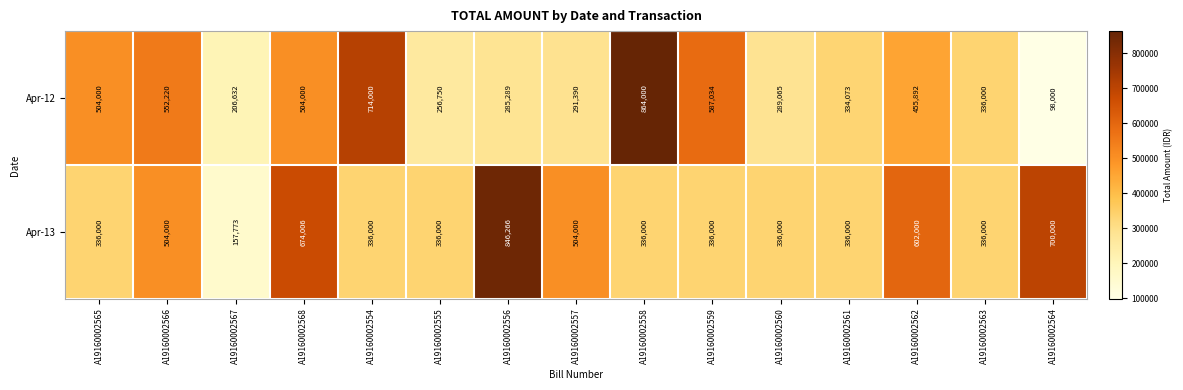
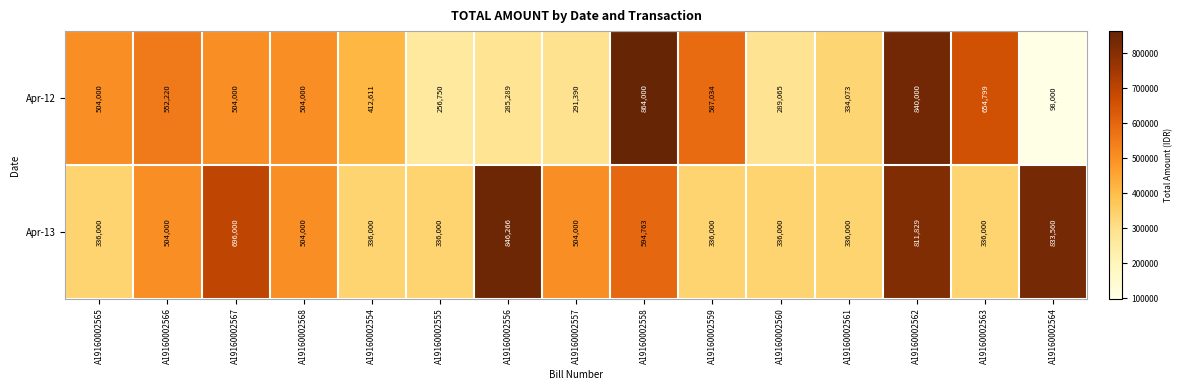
Apr-12, A19160002567: 206,632 -> 504,000
Apr-12, A19160002554: 714,000 -> 412,611
Apr-12, A19160002562: 455,892 -> 840,000
Apr-12, A19160002563: 336,000 -> 654,799
Apr-13, A19160002567: 157,773 -> 696,000
Apr-13, A19160002568: 674,006 -> 504,000
Apr-13, A19160002558: 336,000 -> 594,763
Apr-13, A19160002562: 602,000 -> 811,829
Apr-13, A19160002564: 700,000 -> 833,560
